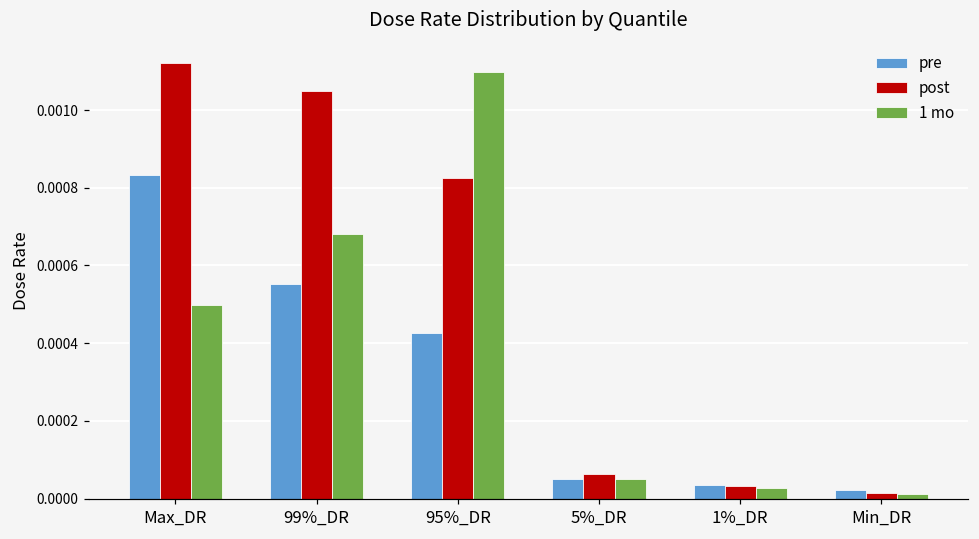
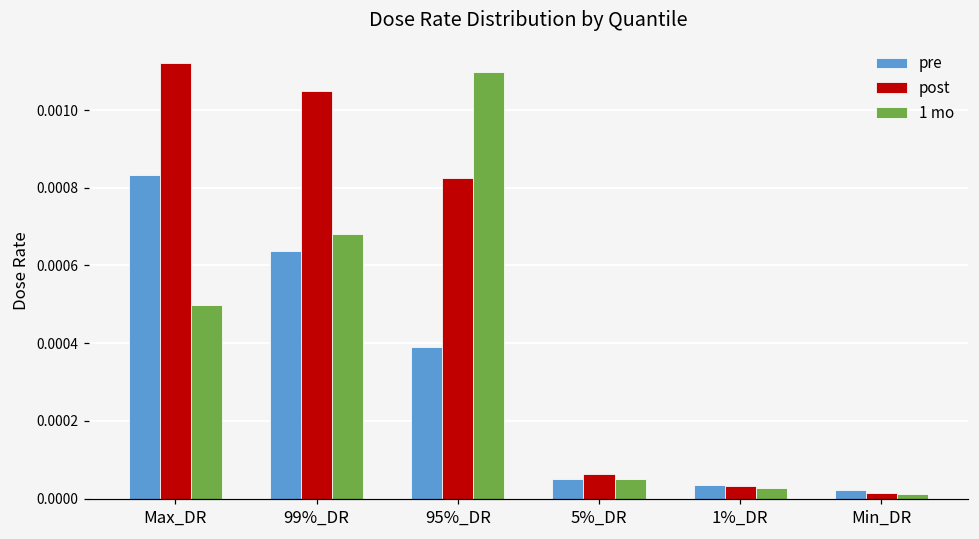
pre, 99%_DR: 0.00055 -> 0.00064
pre, 95%_DR: 0.00043 -> 0.00039
